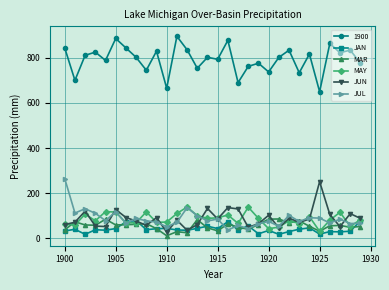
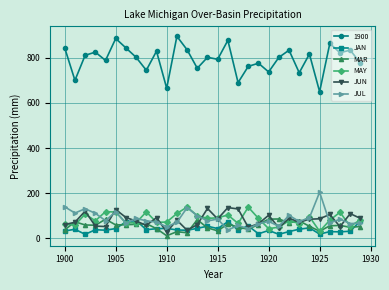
JUL, 1900: 260 -> 140
JUN, 1925: 250 -> 90
JUL, 1925: 90 -> 200
